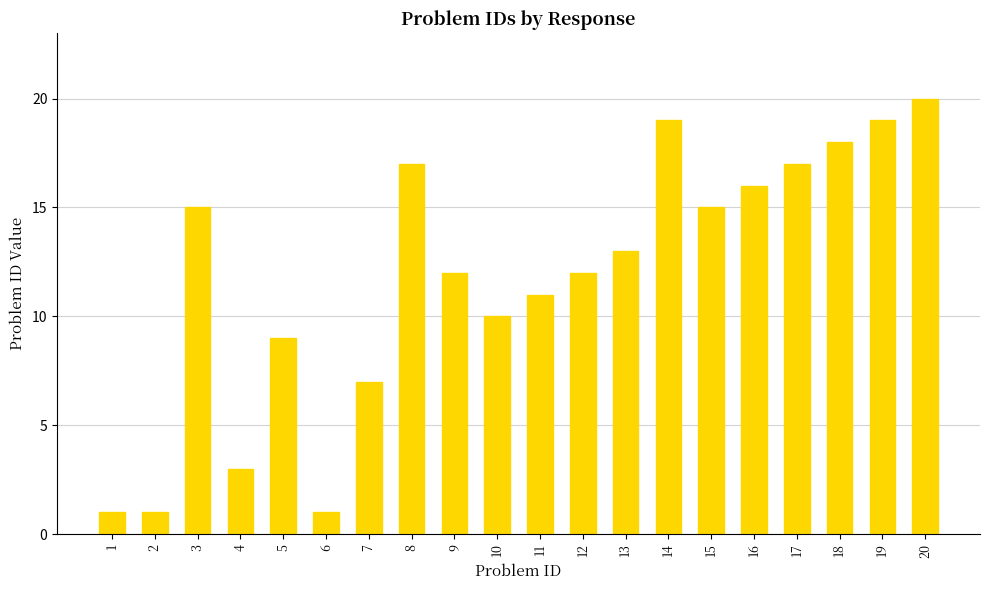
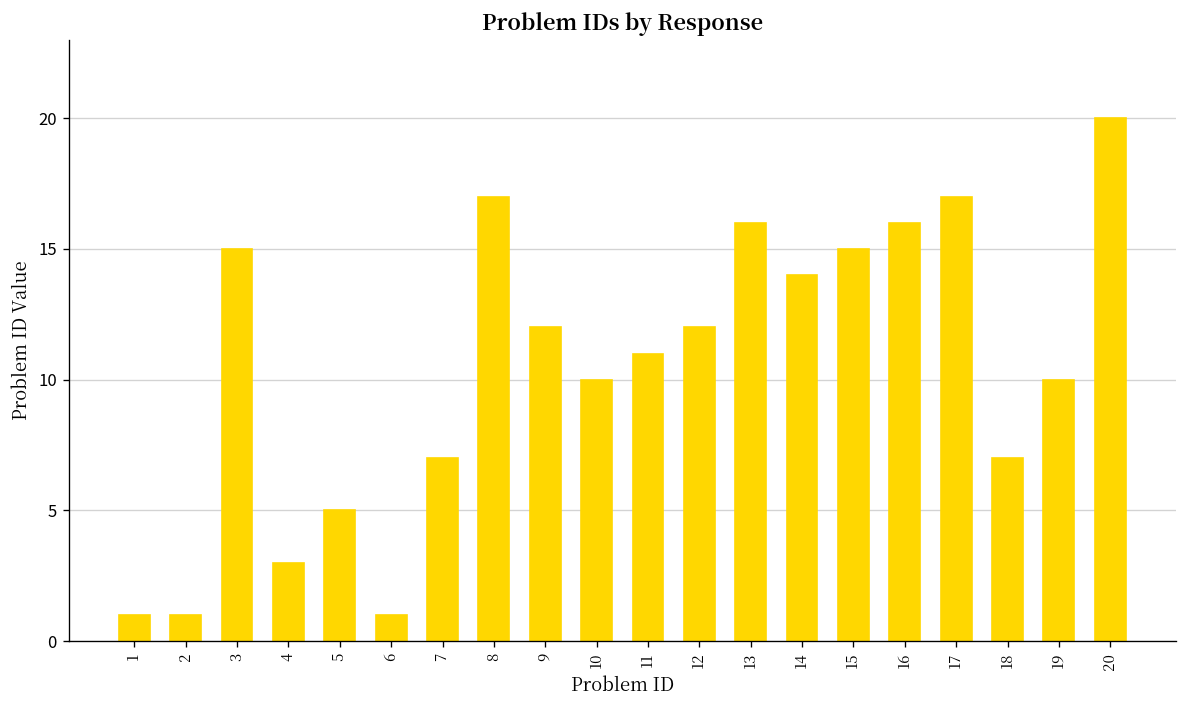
5: 9 -> 5
13: 13 -> 16
14: 19 -> 14
18: 18 -> 7
19: 19 -> 10
